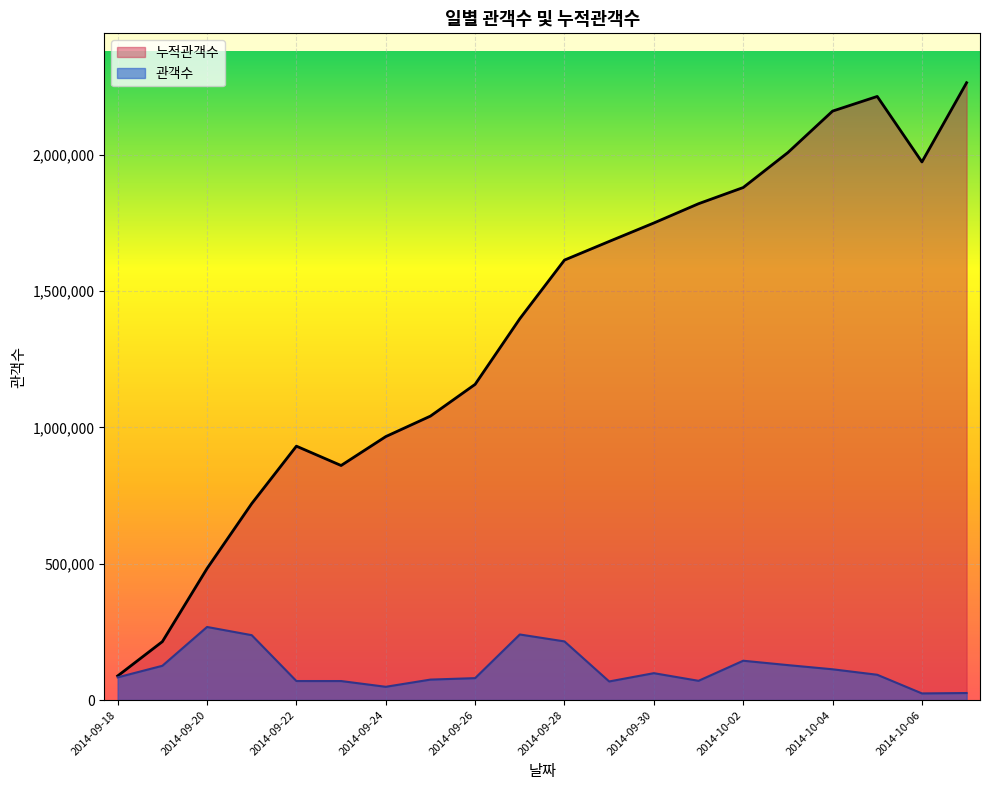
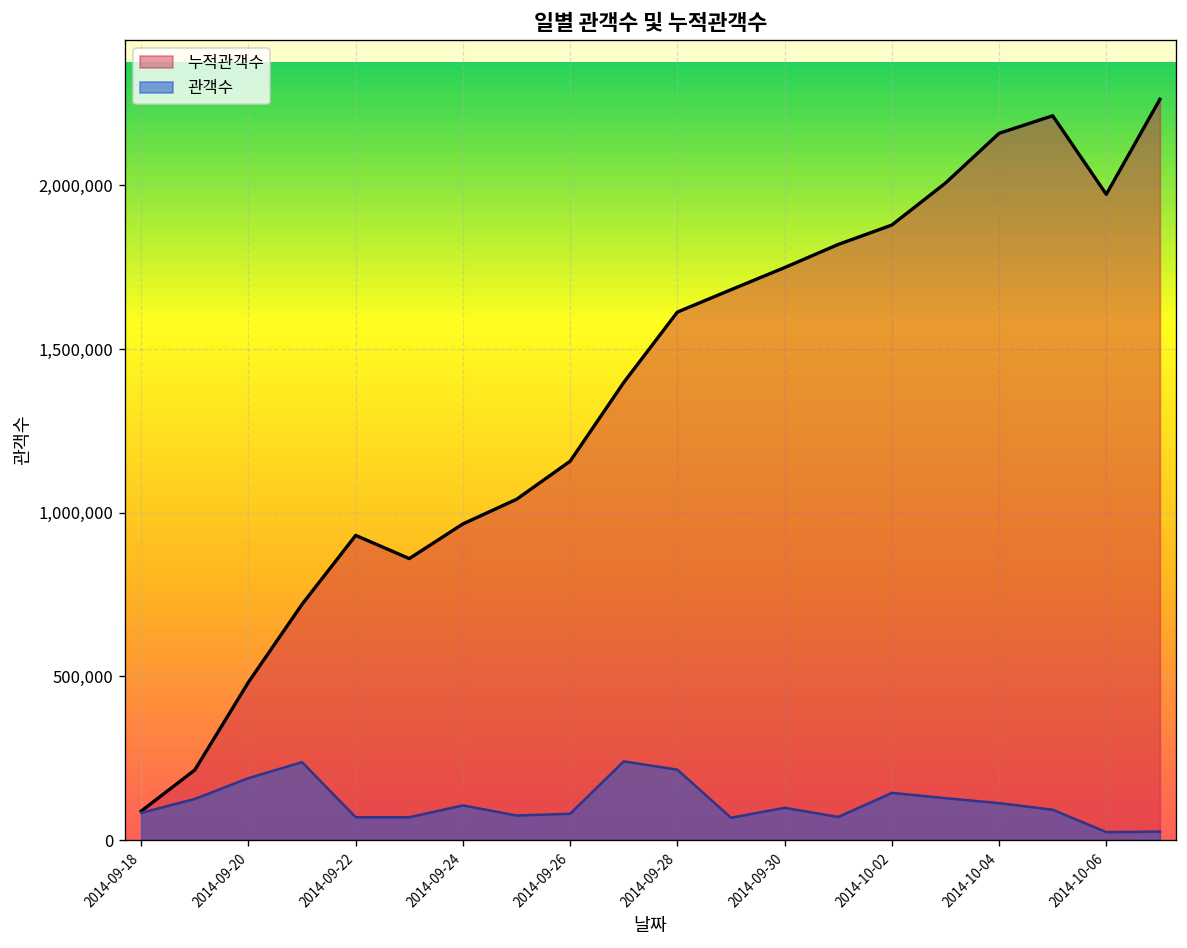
관객수, 2014-09-20: 270,000 -> 190,000
관객수, 2014-09-24: 50,000 -> 110,000
